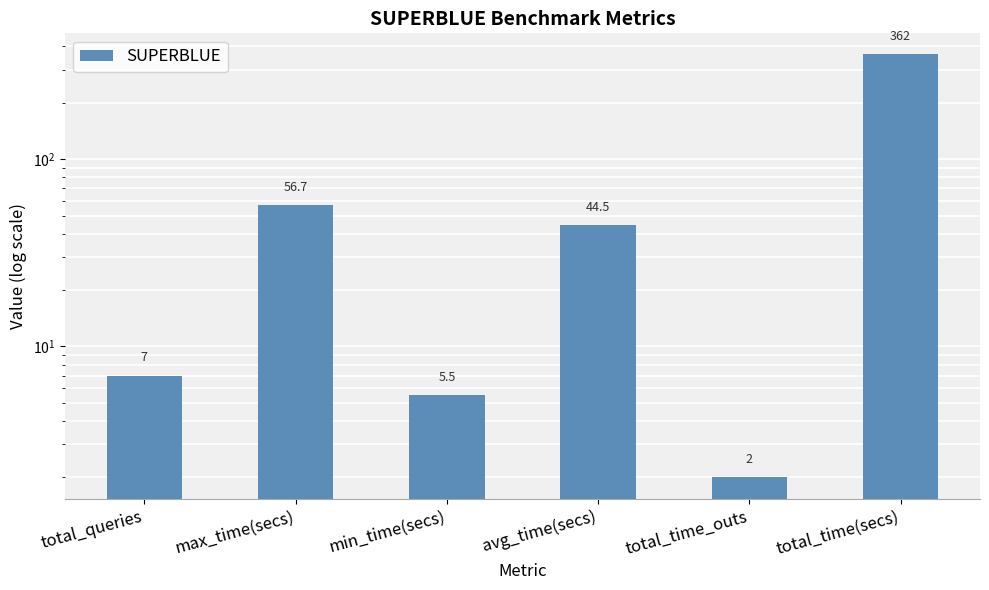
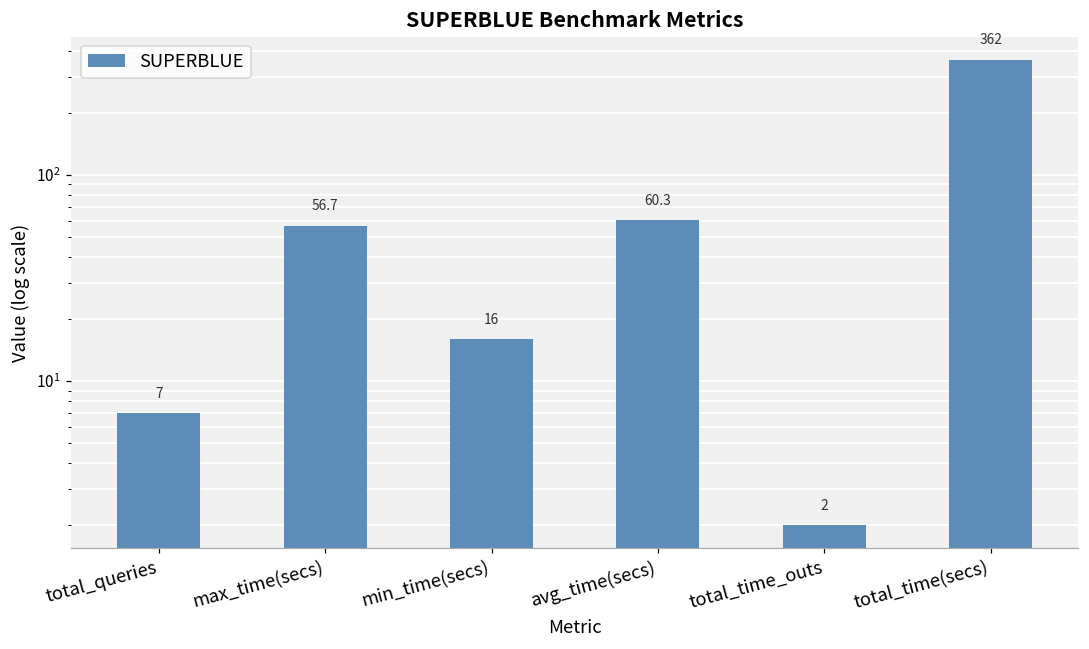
min_time(secs): 5.5 -> 16
avg_time(secs): 44.5 -> 60.3
